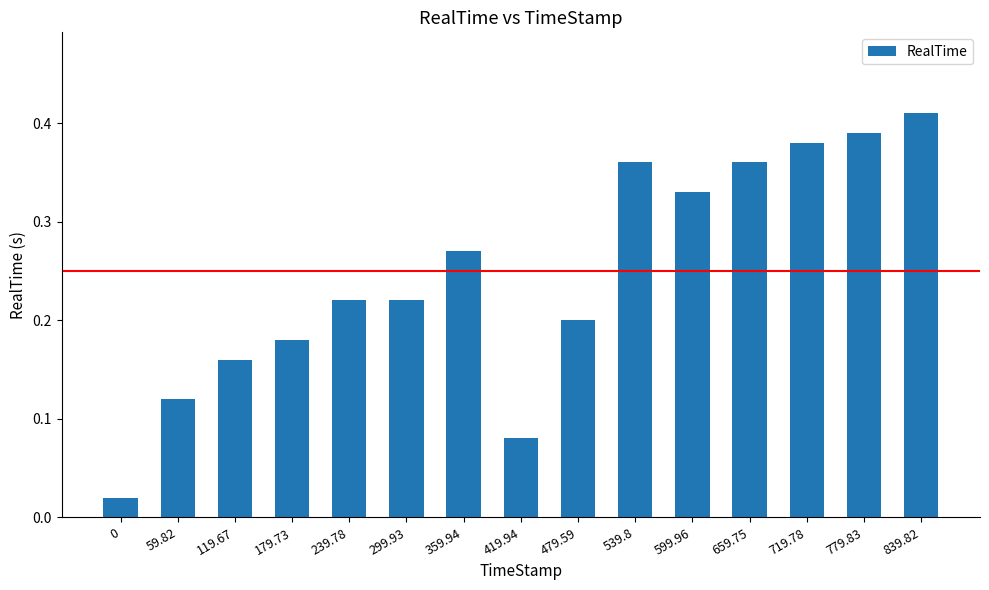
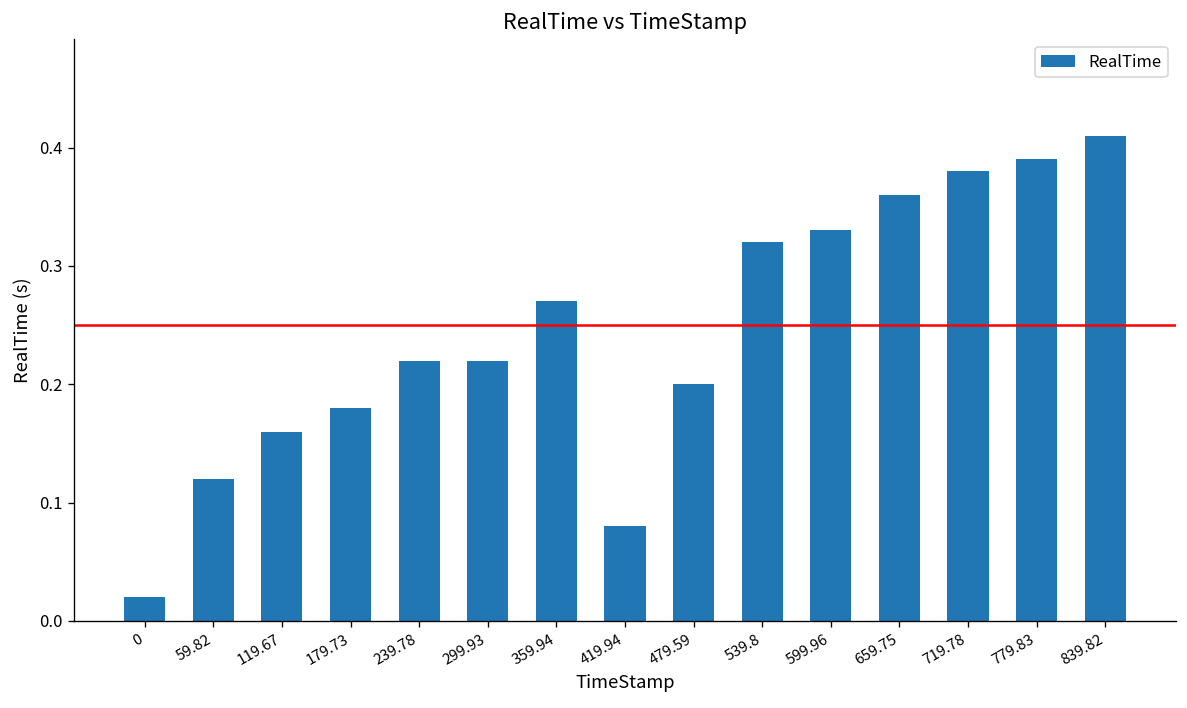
539.8: 0.36 -> 0.32
